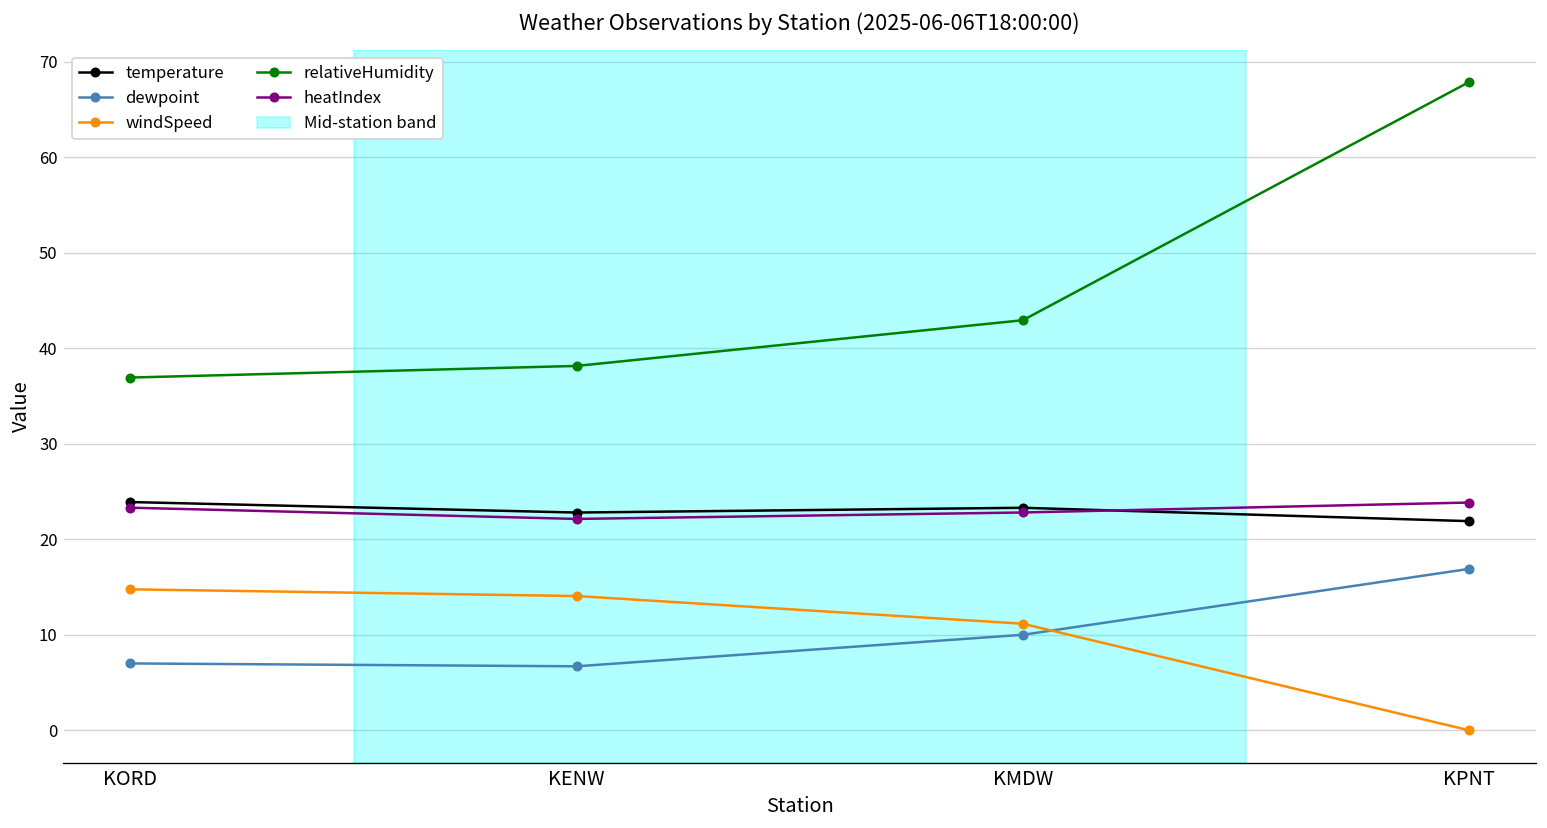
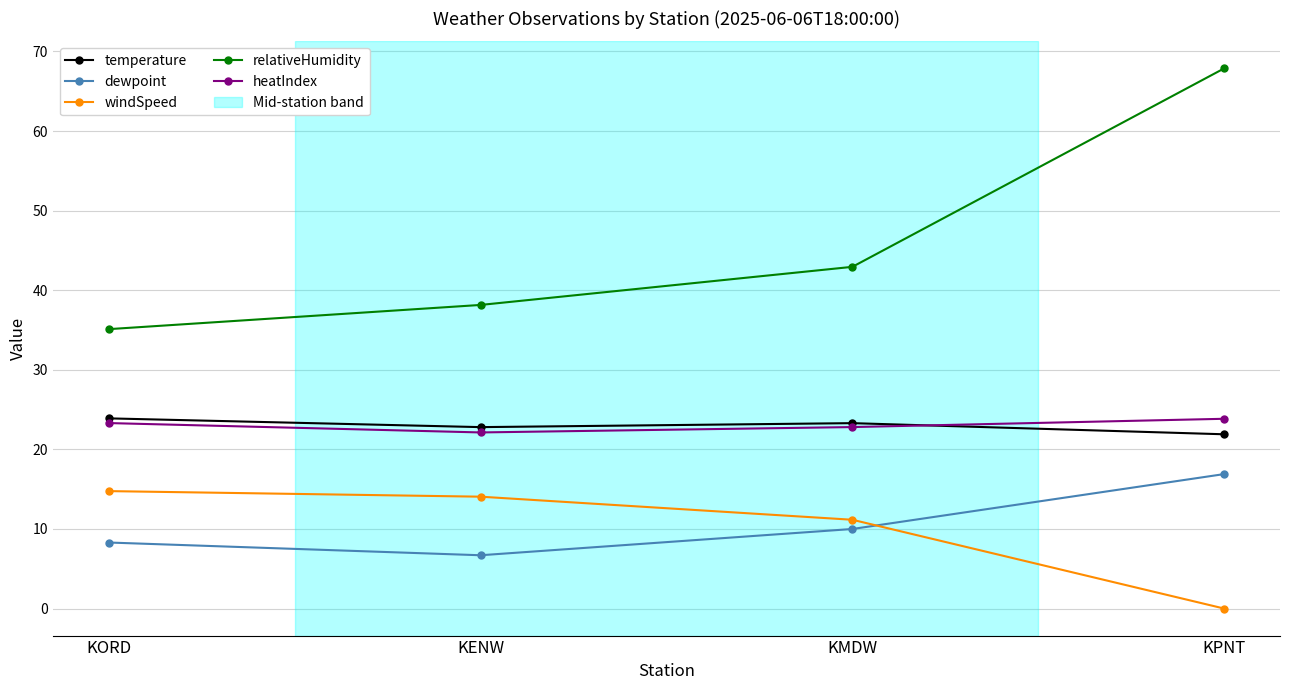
dewpoint, KORD: 7 -> 8
relativeHumidity, KORD: 37 -> 35
